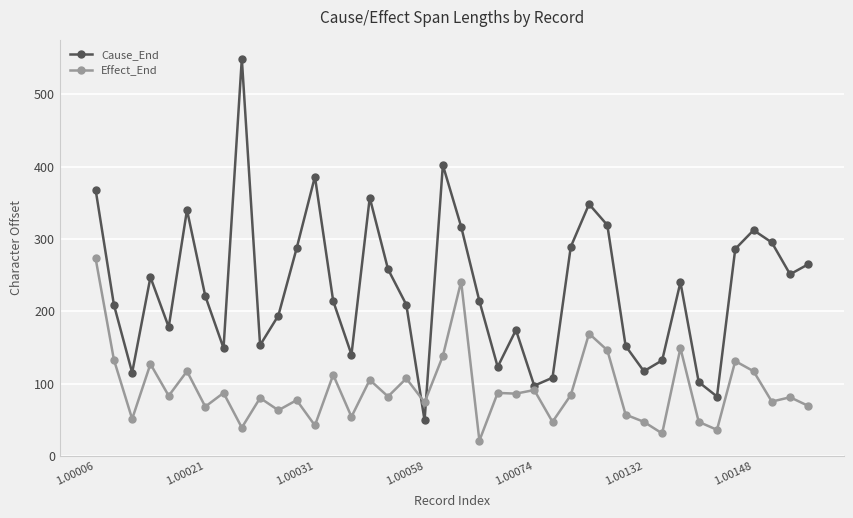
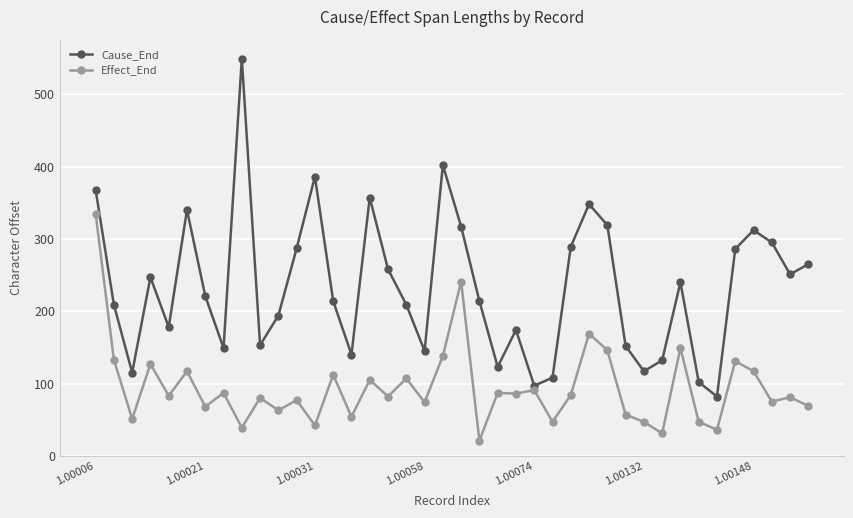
Effect_End, 1.00006: 270 -> 340
Cause_End, 1.00058: 50 -> 150
